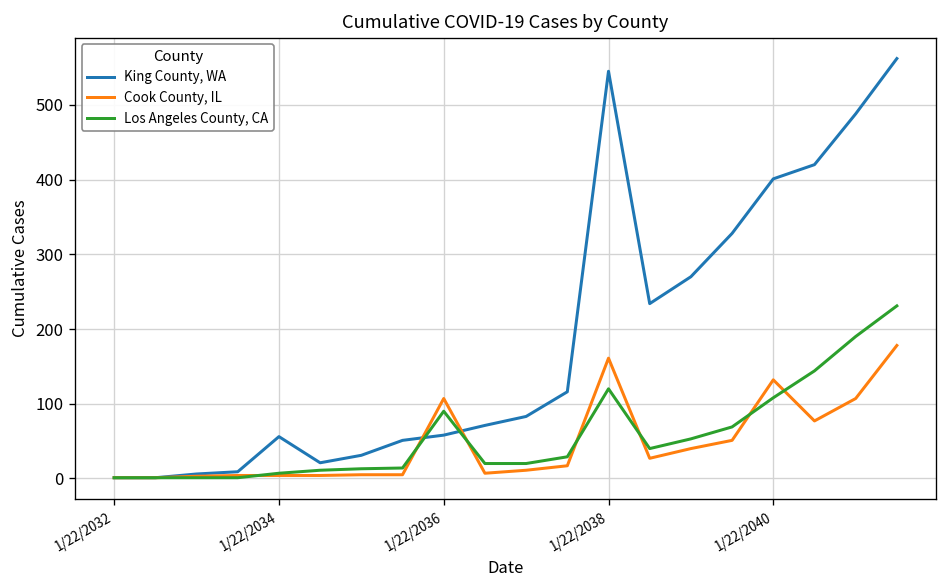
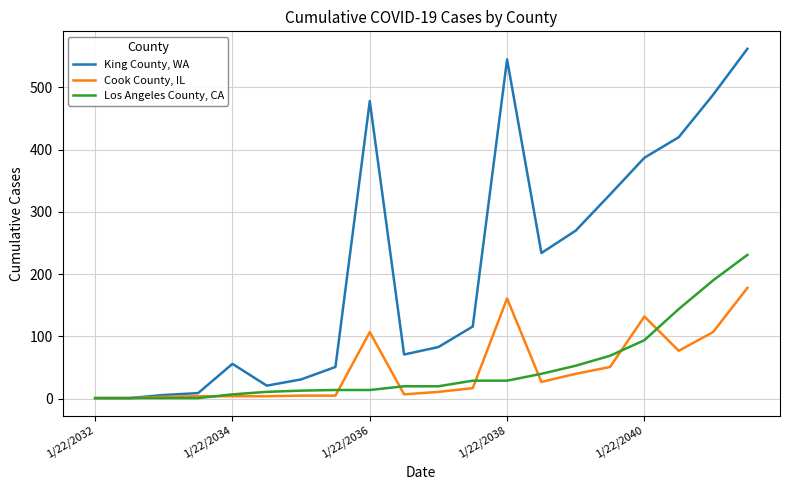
King County, WA, 1/22/2036: 60 -> 480
Los Angeles County, CA, 1/22/2036: 90 -> 10
Los Angeles County, CA, 1/22/2038: 120 -> 30
King County, WA, 1/22/2040: 400 -> 390
Los Angeles County, CA, 1/22/2040: 110 -> 90
